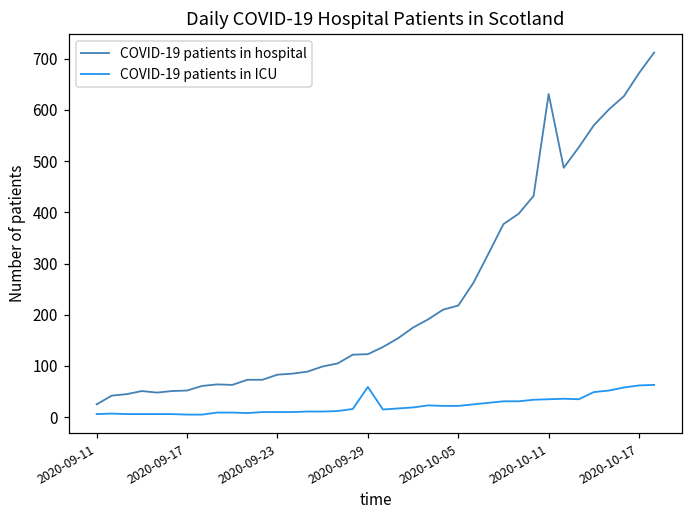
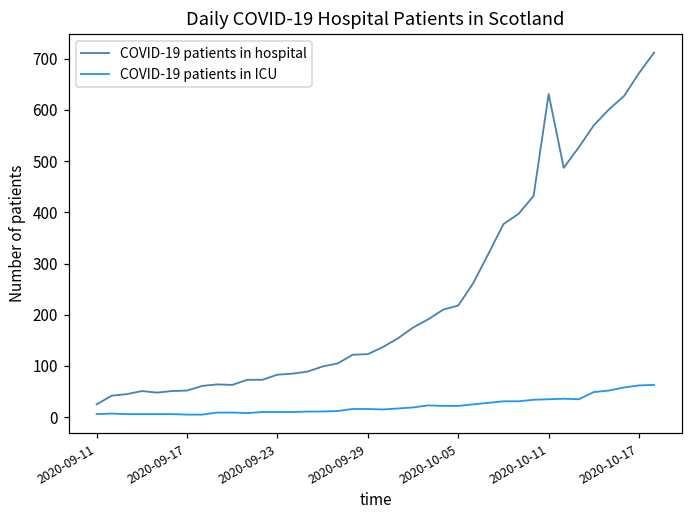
COVID-19 patients in ICU, 2020-09-29: 60 -> 20
